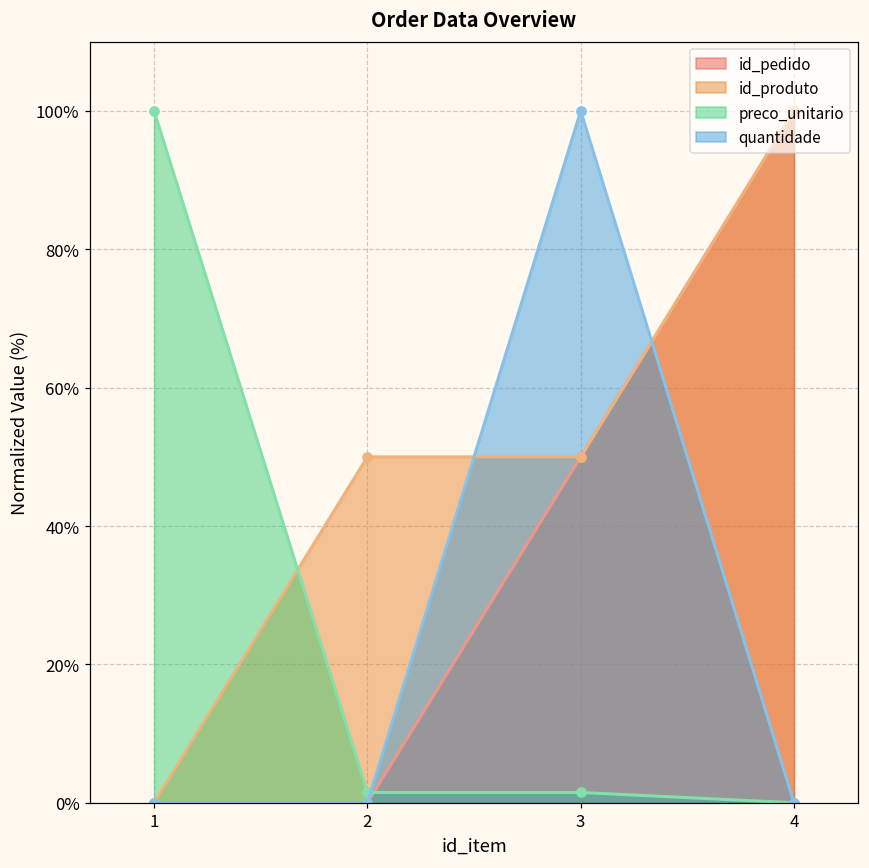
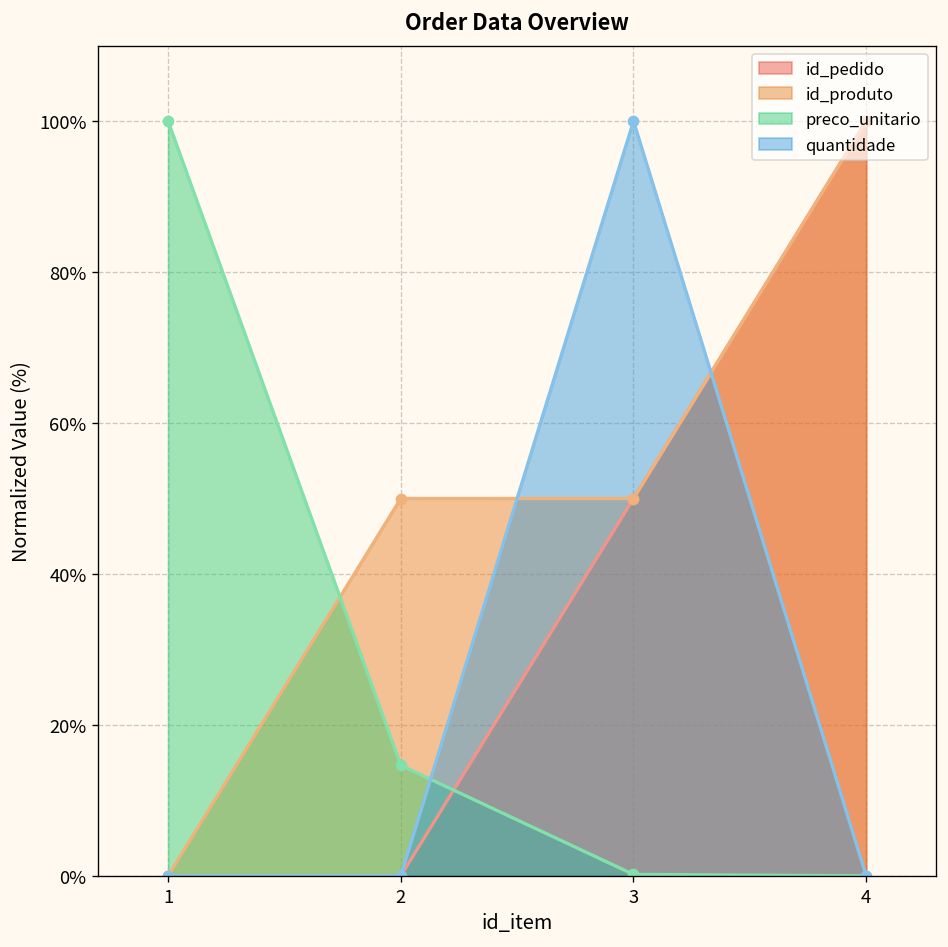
preco_unitario, 2: 1% -> 15%
preco_unitario, 3: 1% -> 0%
